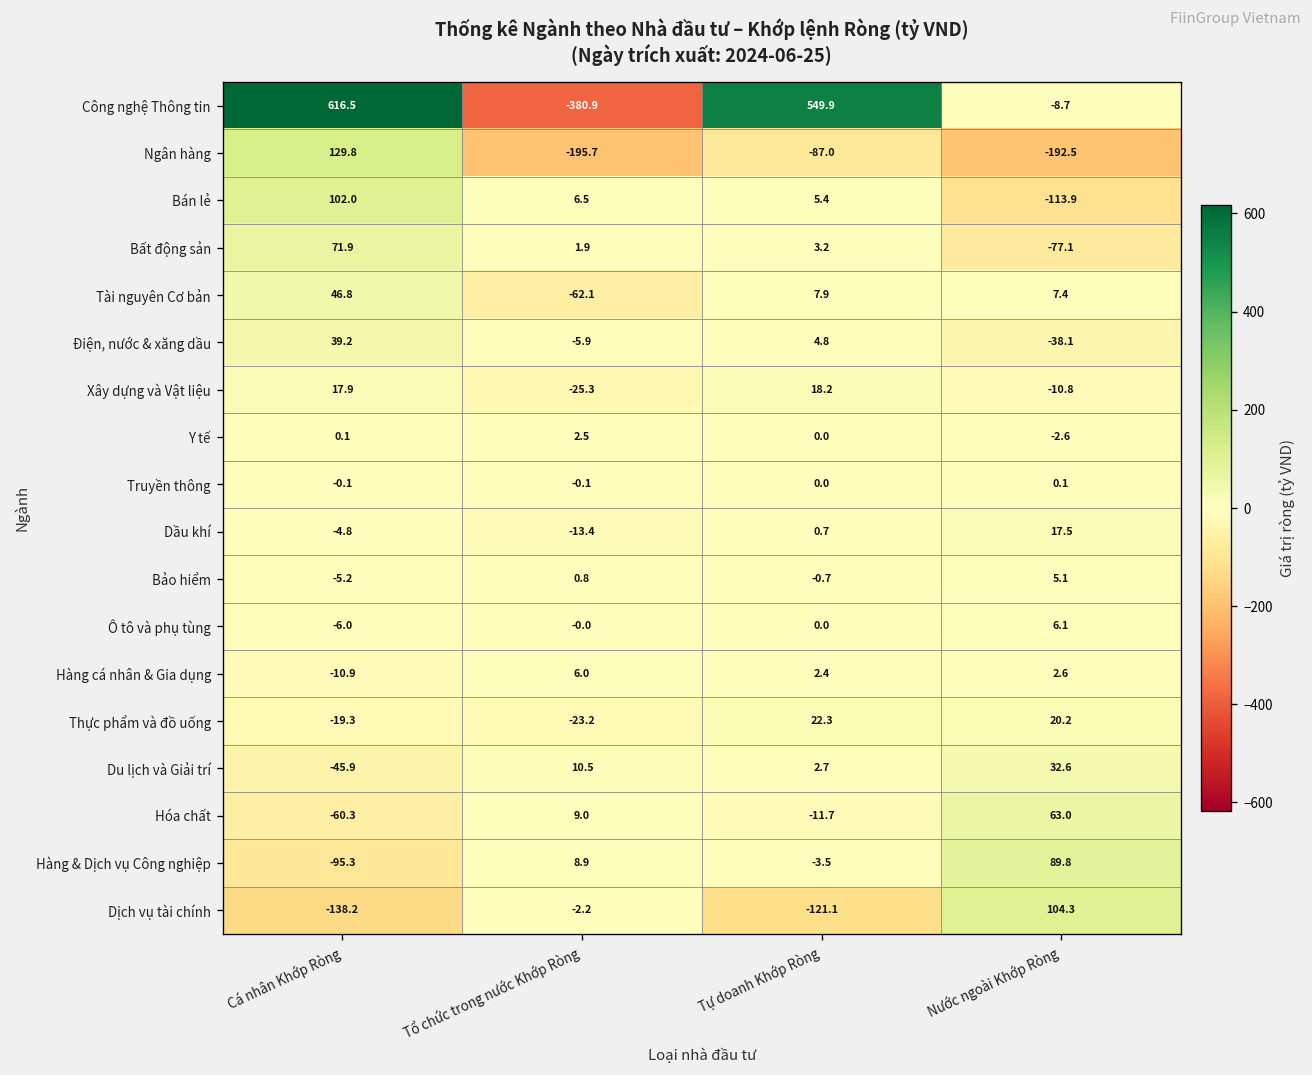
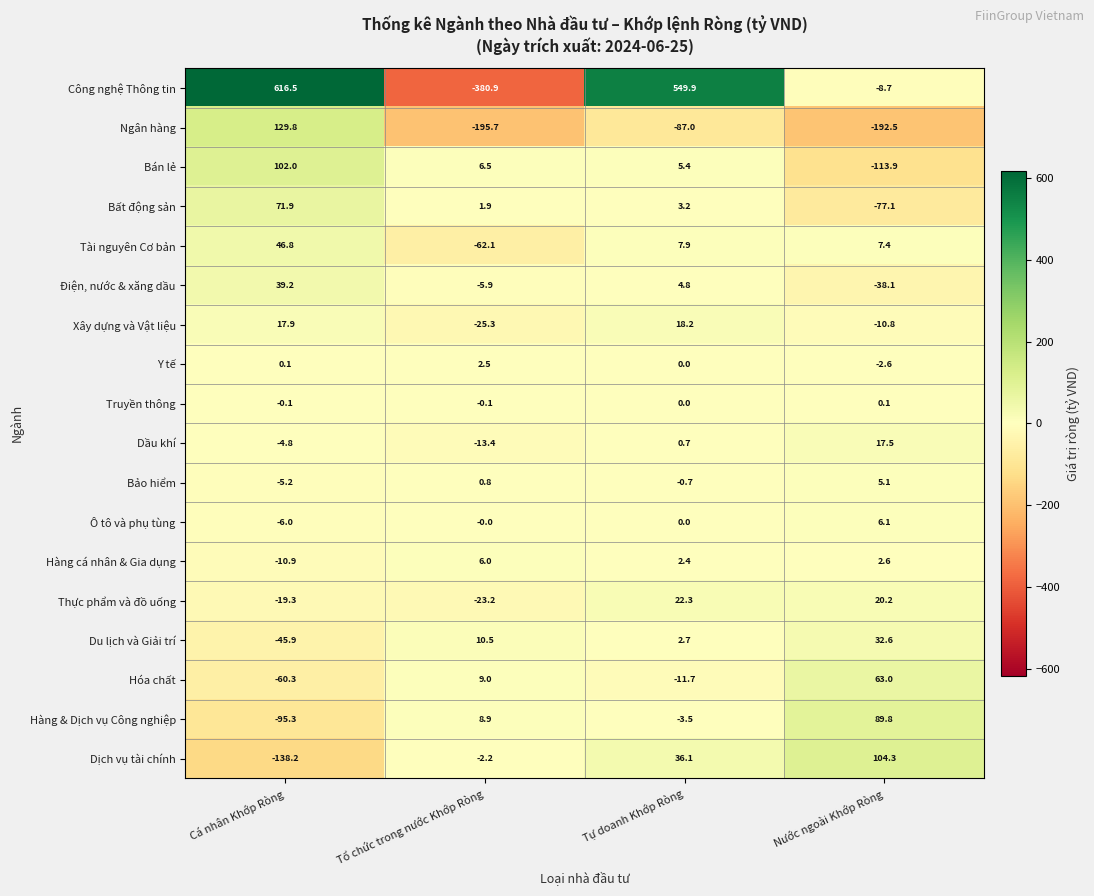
Dịch vụ tài chính, Tự doanh Khớp Ròng: -121.1 -> 36.1
